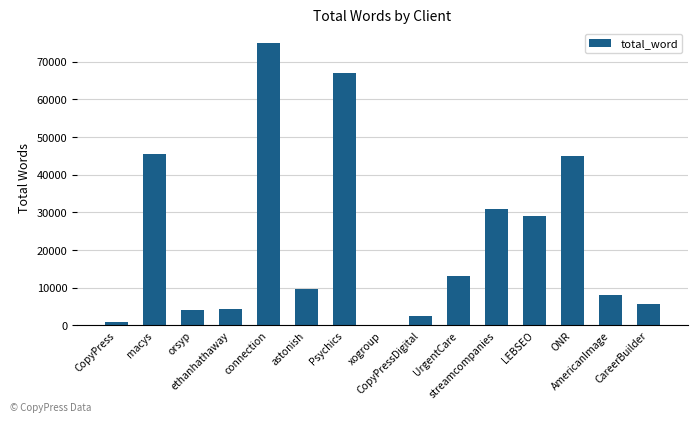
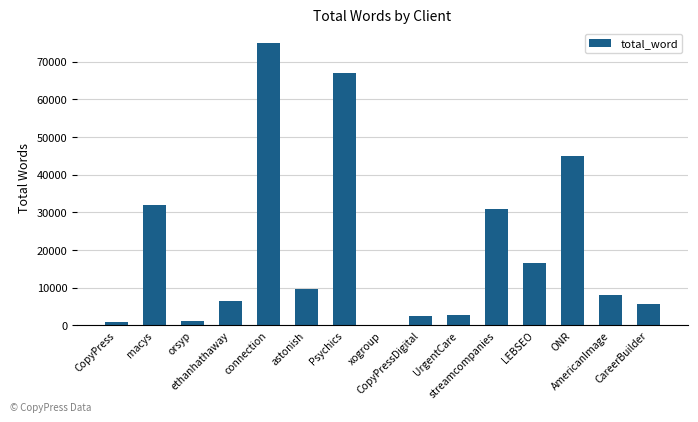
macys: 45000 -> 32000
orsyp: 4000 -> 1000
ethanhathaway: 4000 -> 7000
UrgentCare: 13000 -> 3000
LEBSEO: 29000 -> 16000
